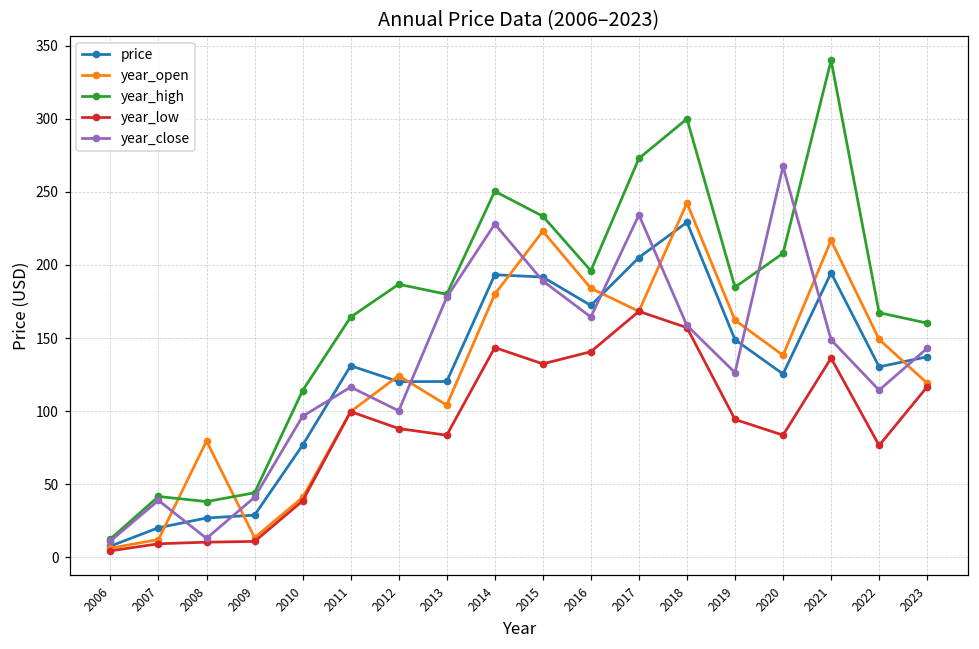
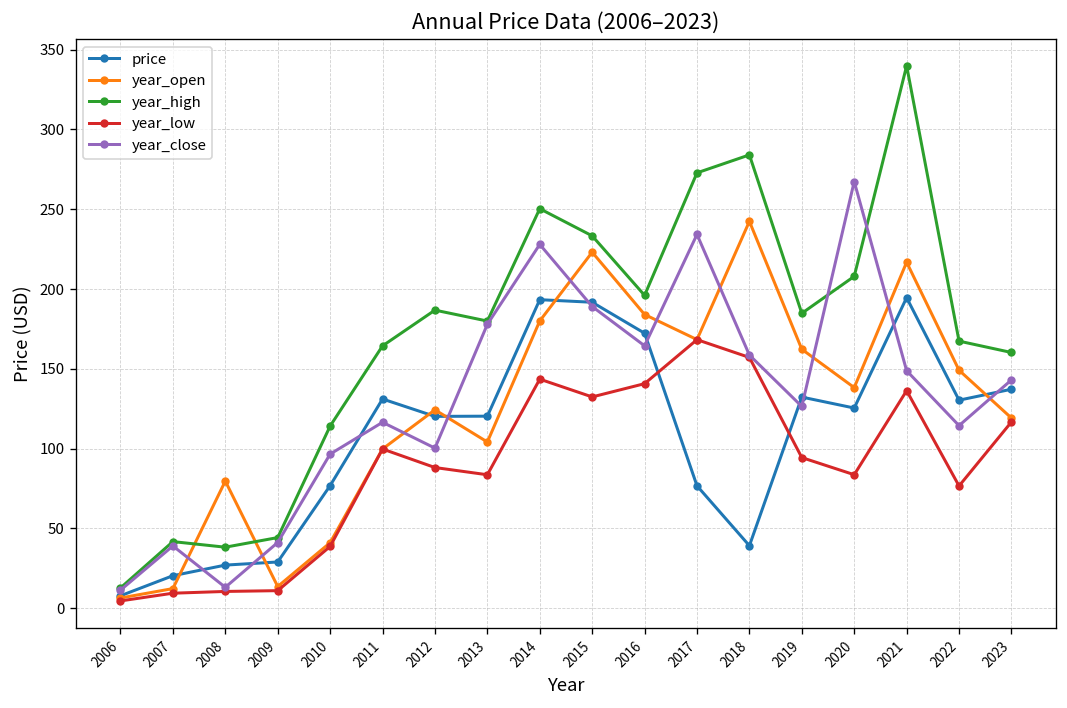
price, 2017: 205 -> 77
price, 2018: 229 -> 39
year_high, 2018: 300 -> 284
price, 2019: 149 -> 132
